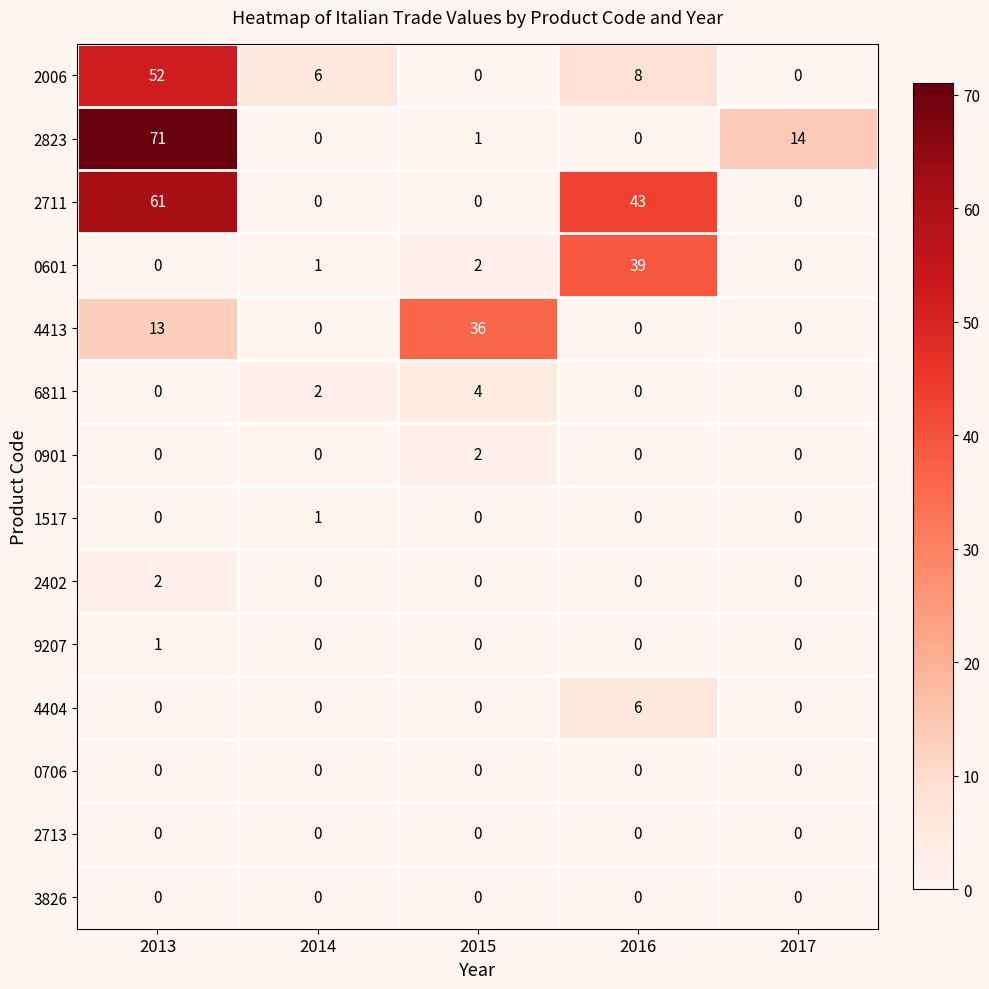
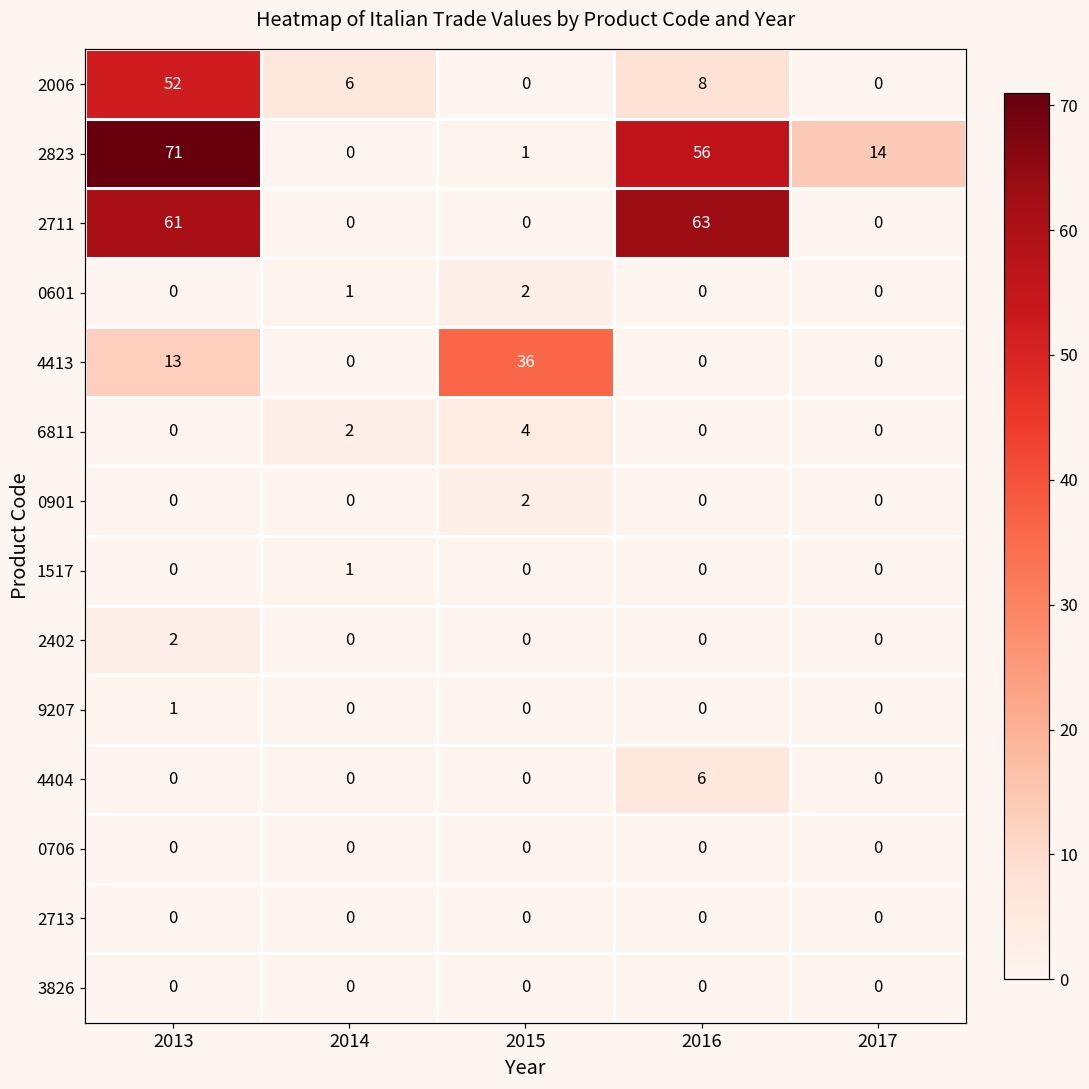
2823, 2016: 0 -> 56
2711, 2016: 43 -> 63
0601, 2016: 39 -> 0
